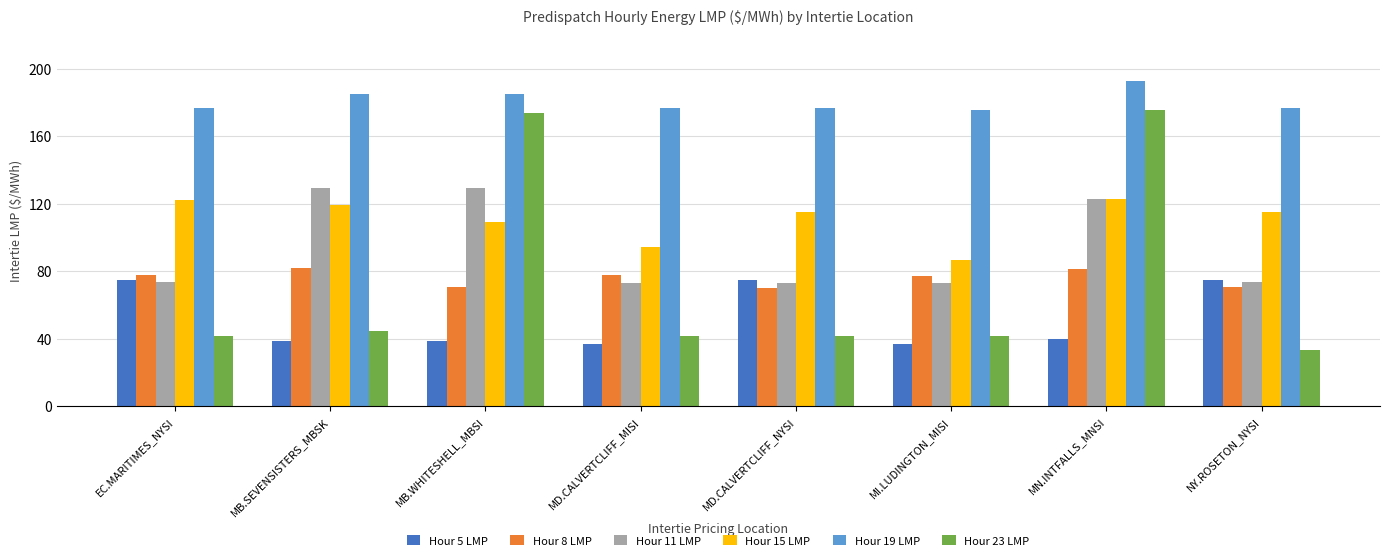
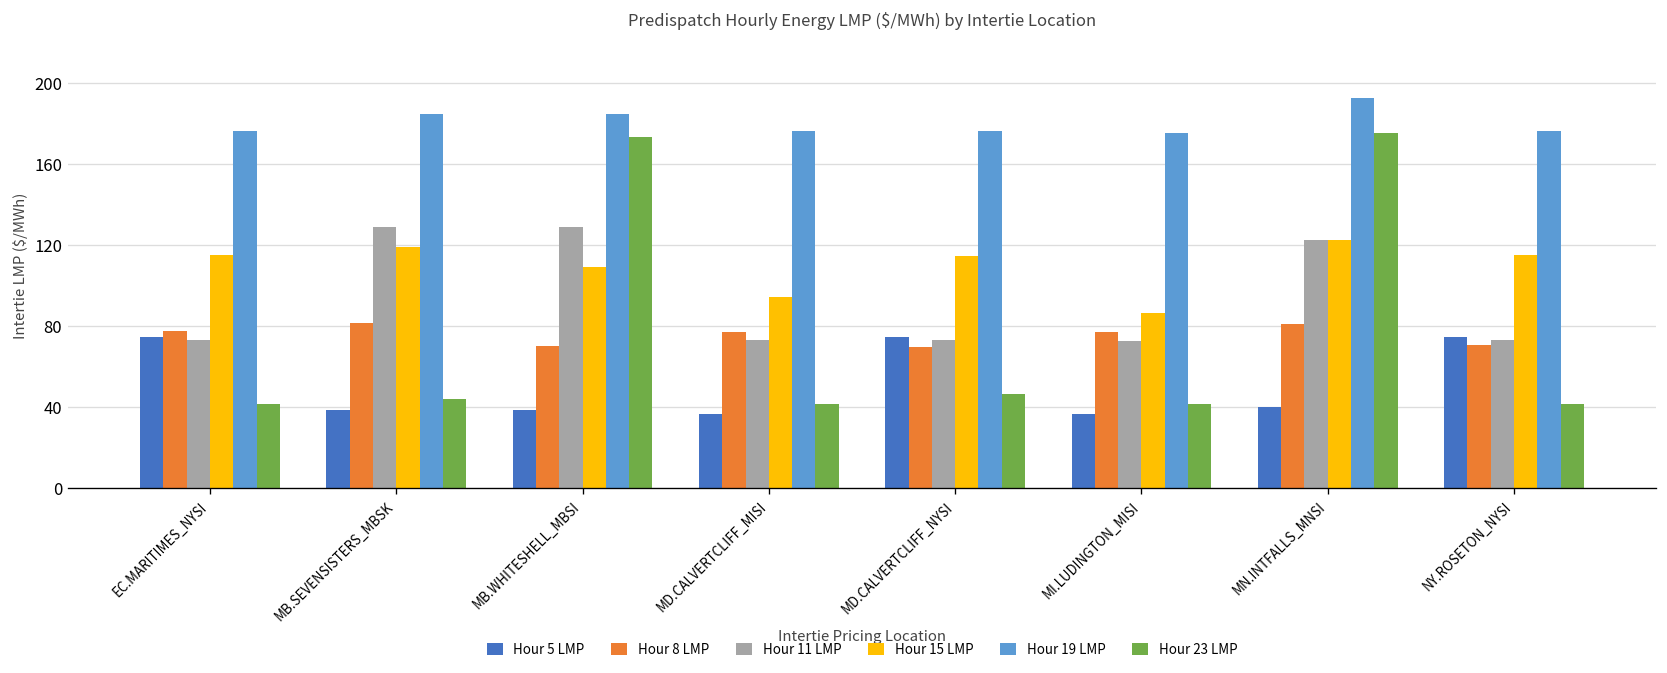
Hour 15 LMP, EC.MARITIMES_NYSI: 122 -> 115
Hour 23 LMP, MD.CALVERTCLIFF_NYSI: 42 -> 47
Hour 23 LMP, NY.ROSETON_NYSI: 33 -> 42
